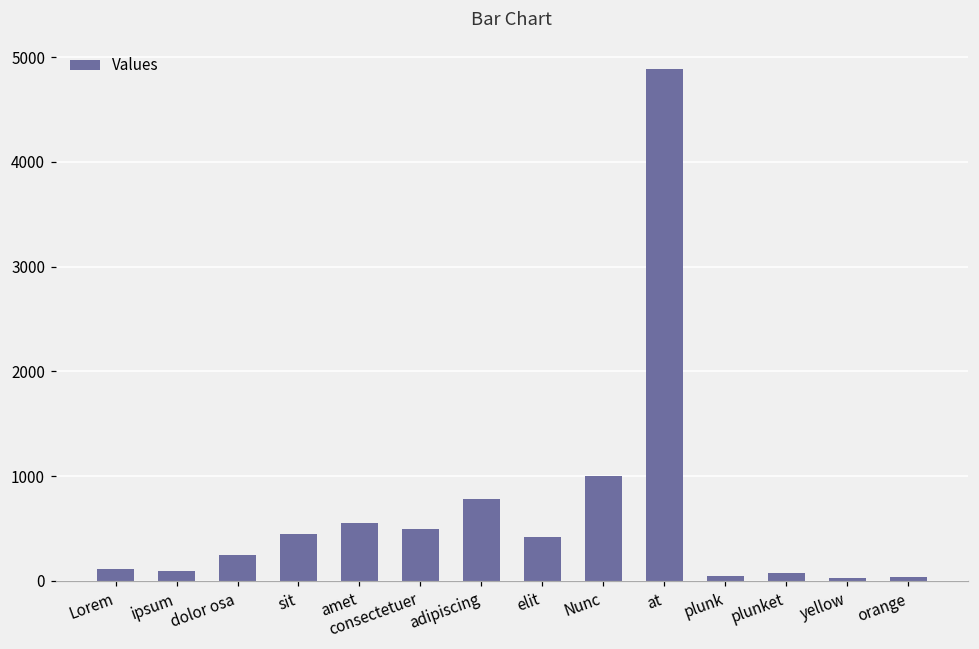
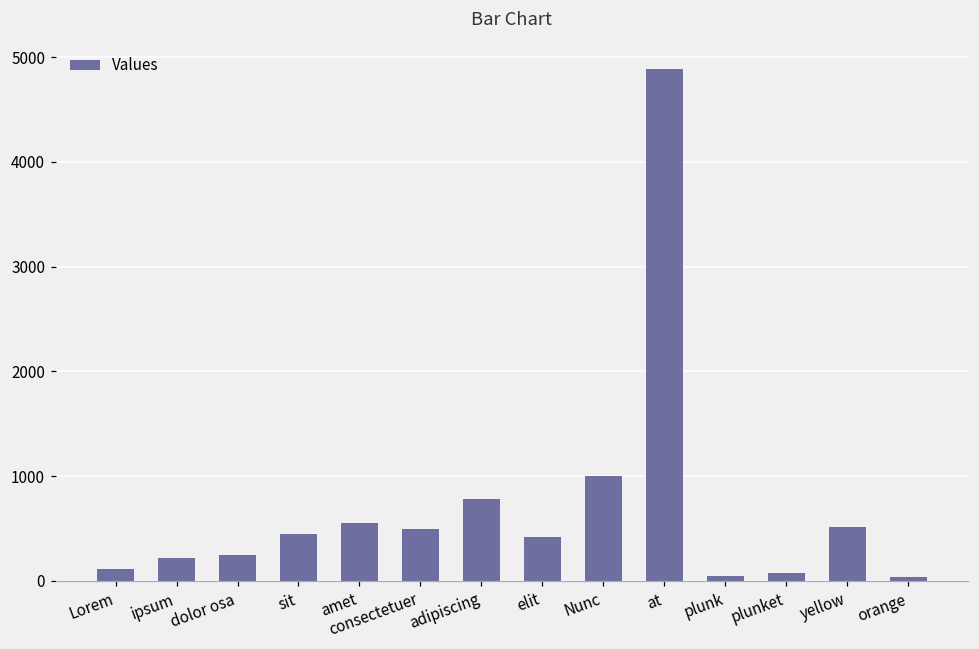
ipsum: 100 -> 200
yellow: 0 -> 500
